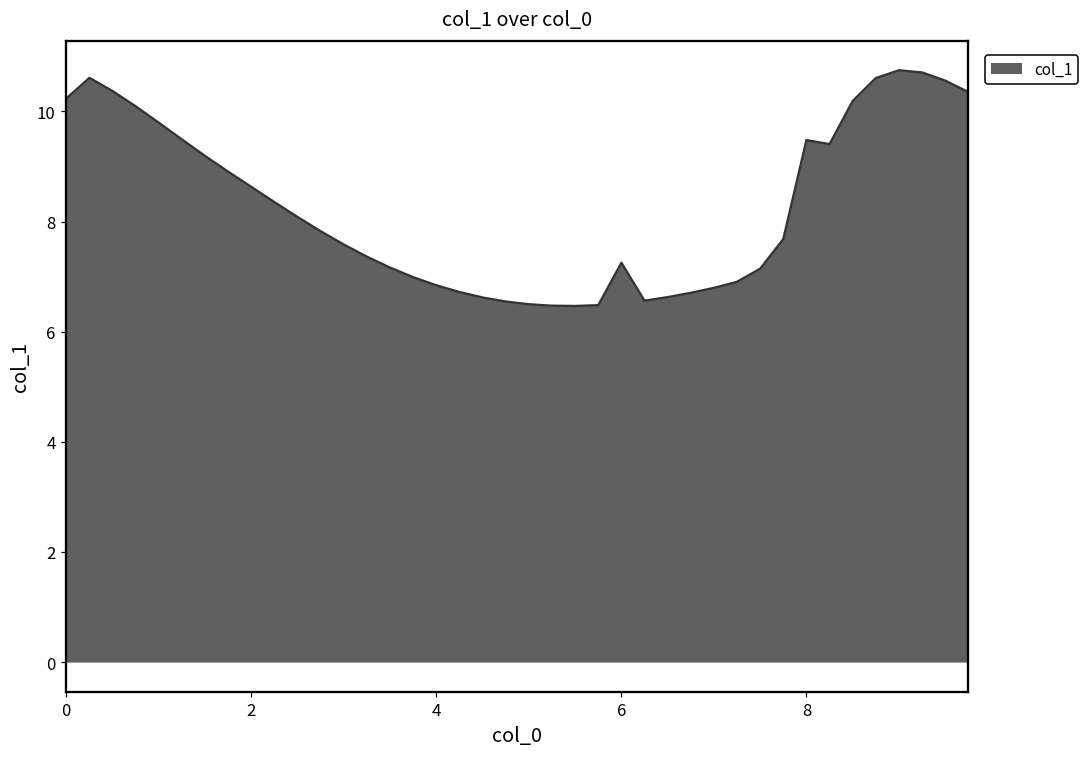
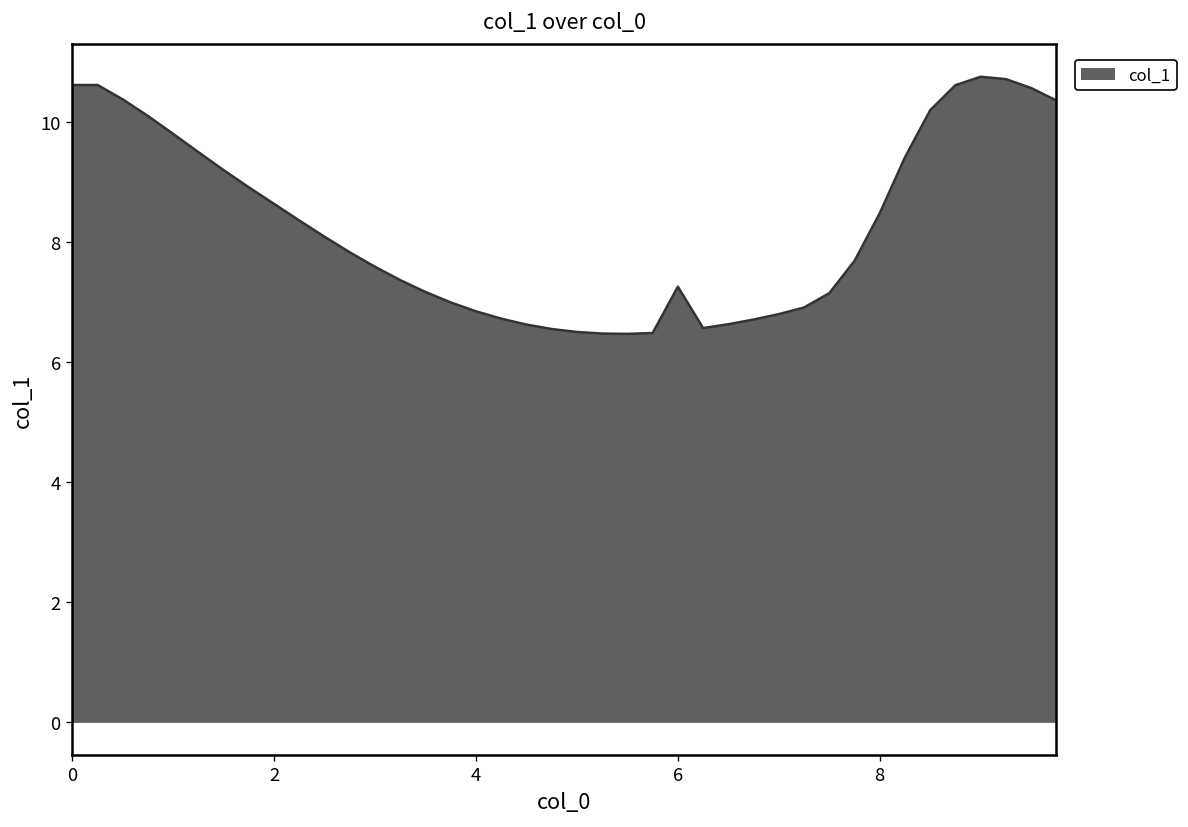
0: 10.2 -> 10.6
8: 9.5 -> 8.5
